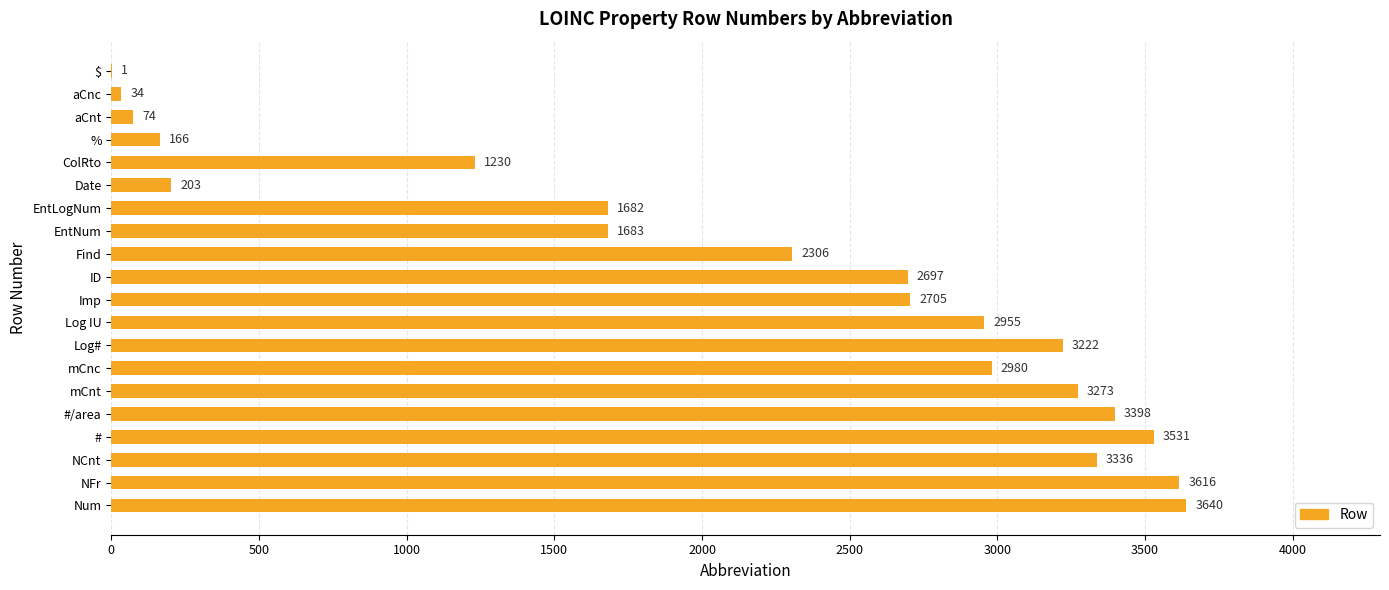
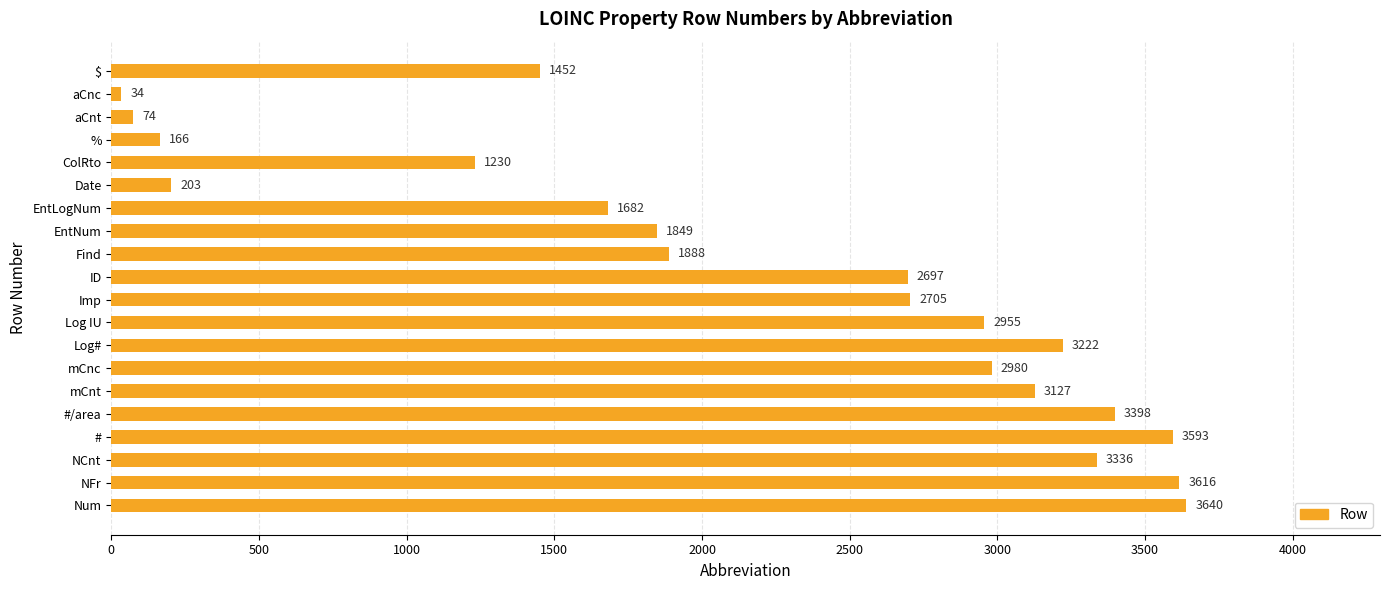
$: 1 -> 1452
EntNum: 1683 -> 1849
Find: 2306 -> 1888
mCnt: 3273 -> 3127
#: 3531 -> 3593
